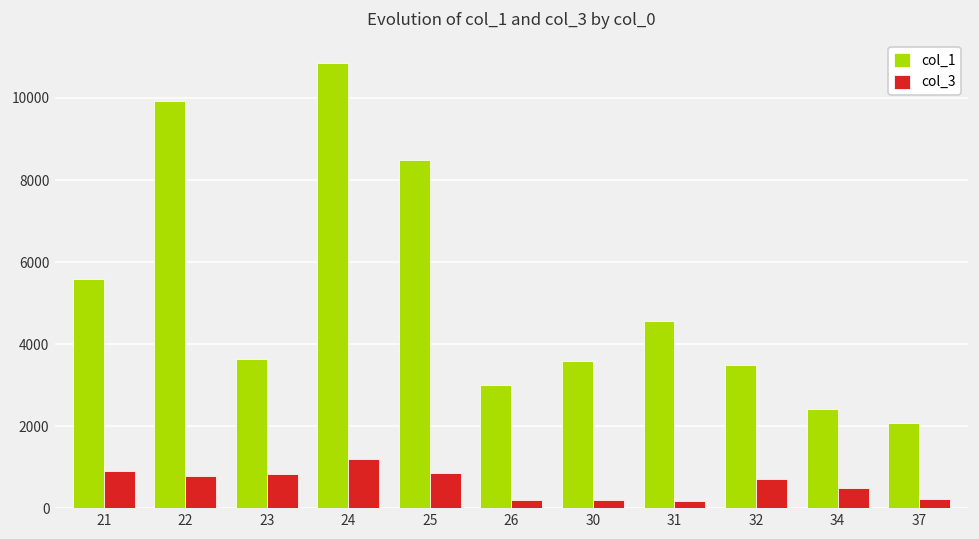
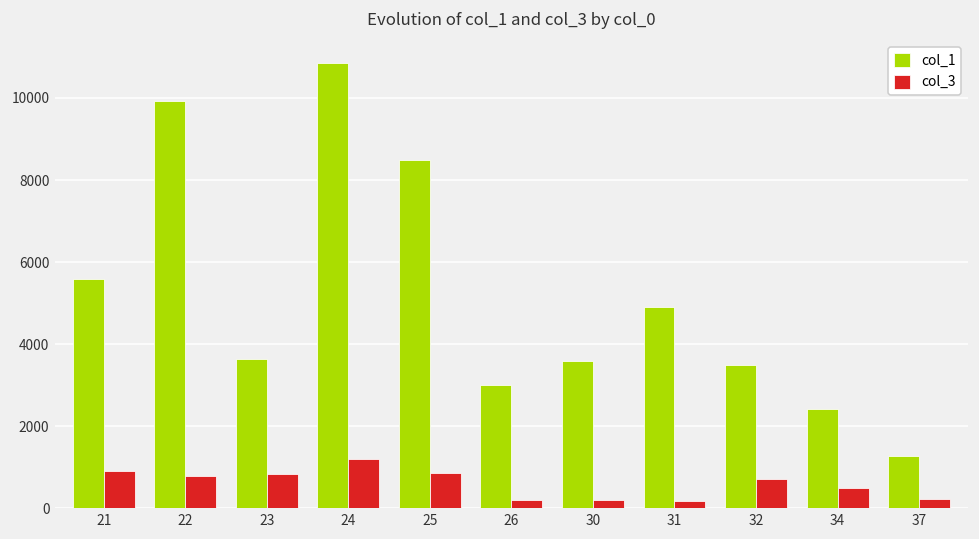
col_1, 31: 4600 -> 4900
col_1, 37: 2100 -> 1300
